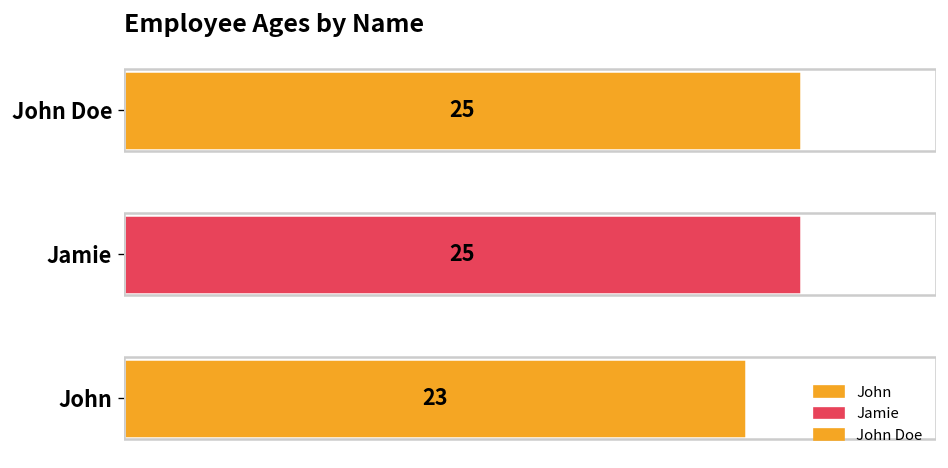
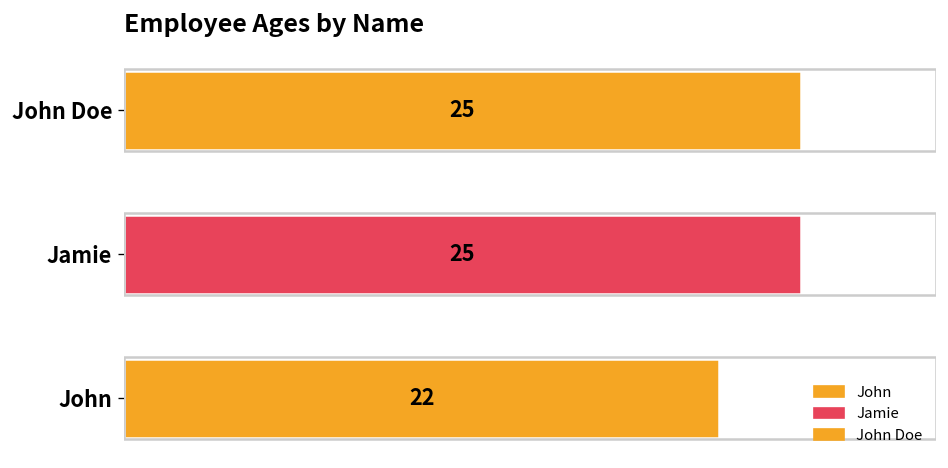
John: 23 -> 22
